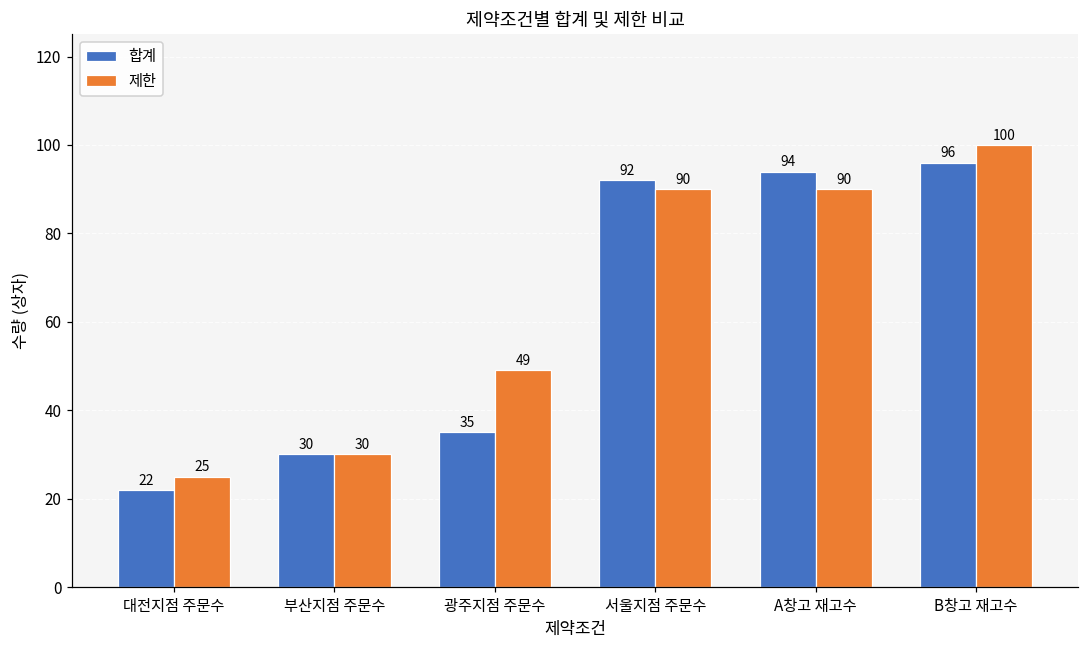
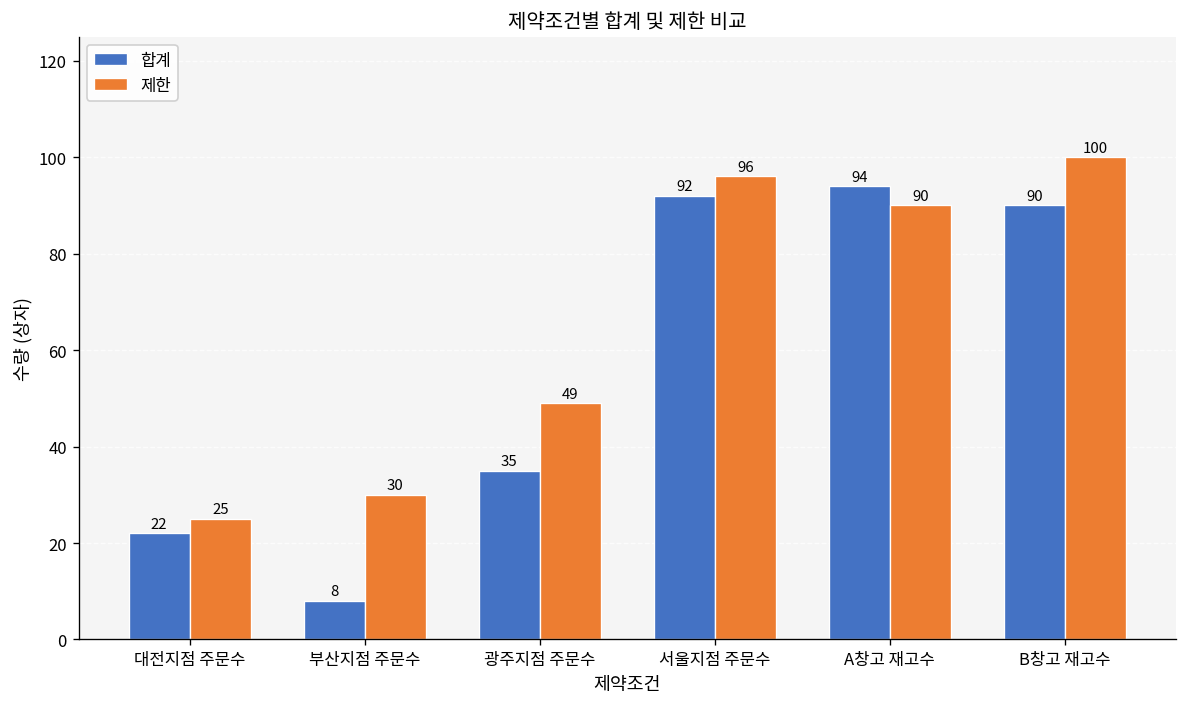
합계, 부산지점 주문수: 30 -> 8
제한, 서울지점 주문수: 90 -> 96
합계, B창고 재고수: 96 -> 90
